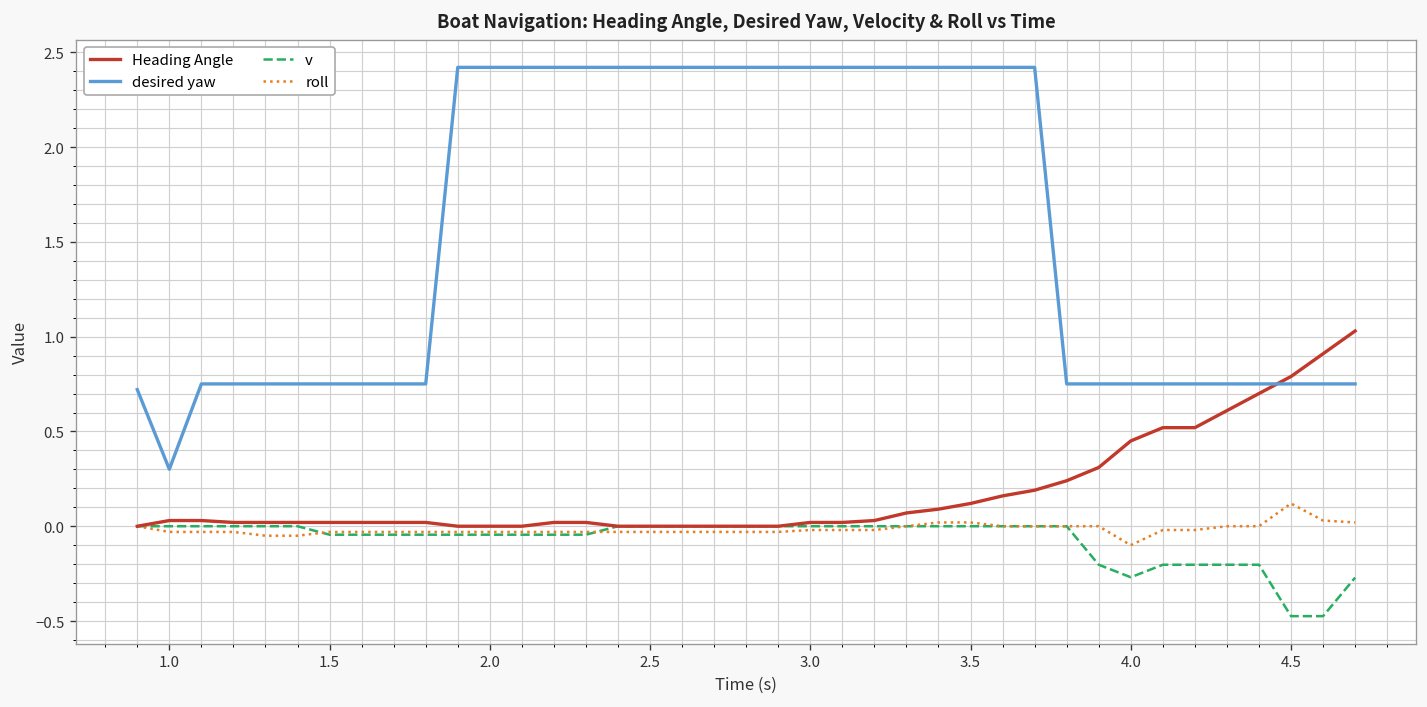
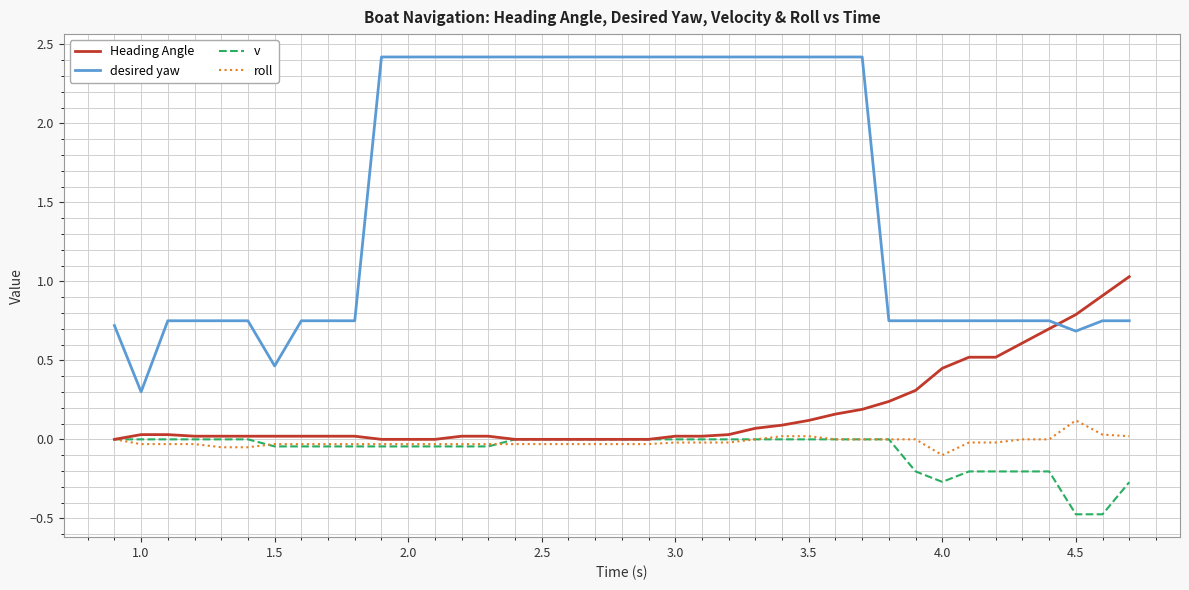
desired yaw, 1.5: 0.75 -> 0.46
desired yaw, 4.5: 0.75 -> 0.69
